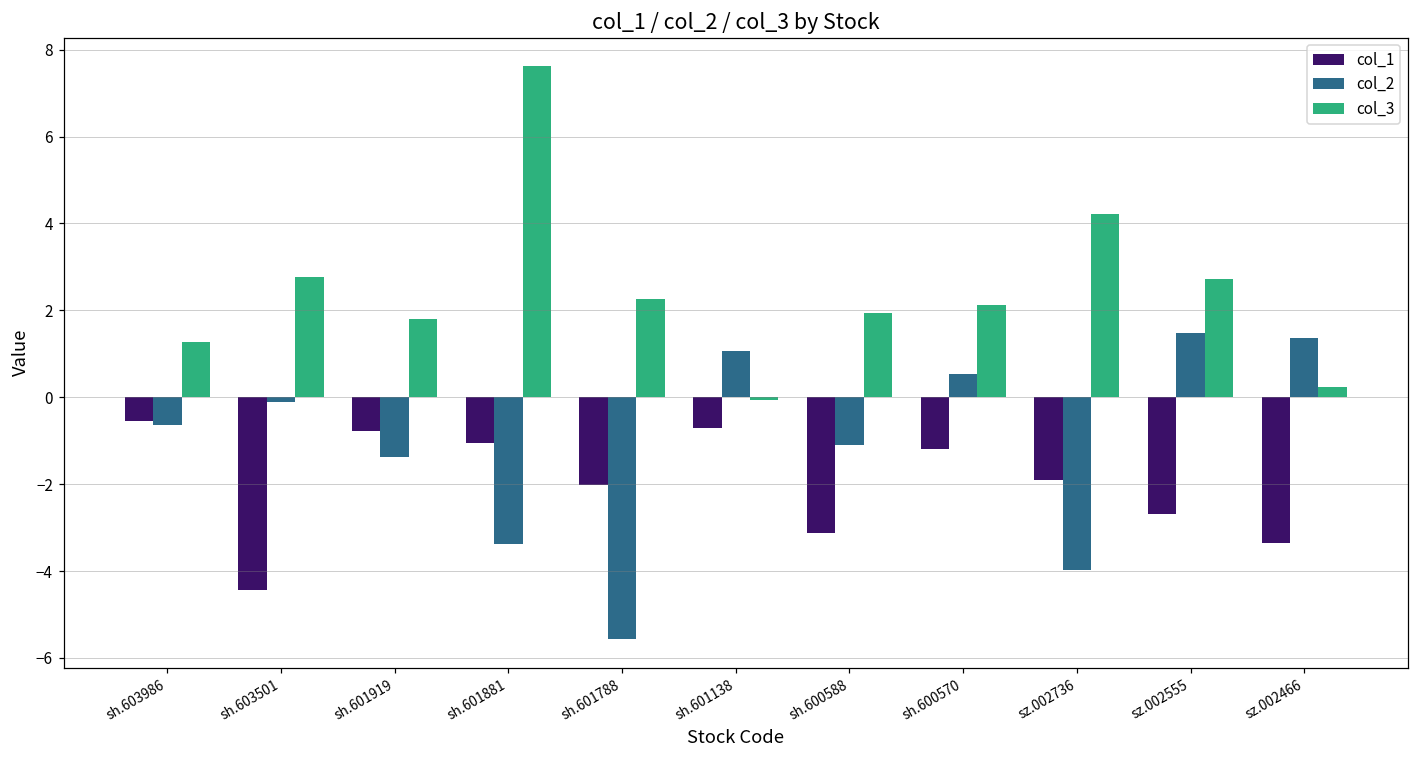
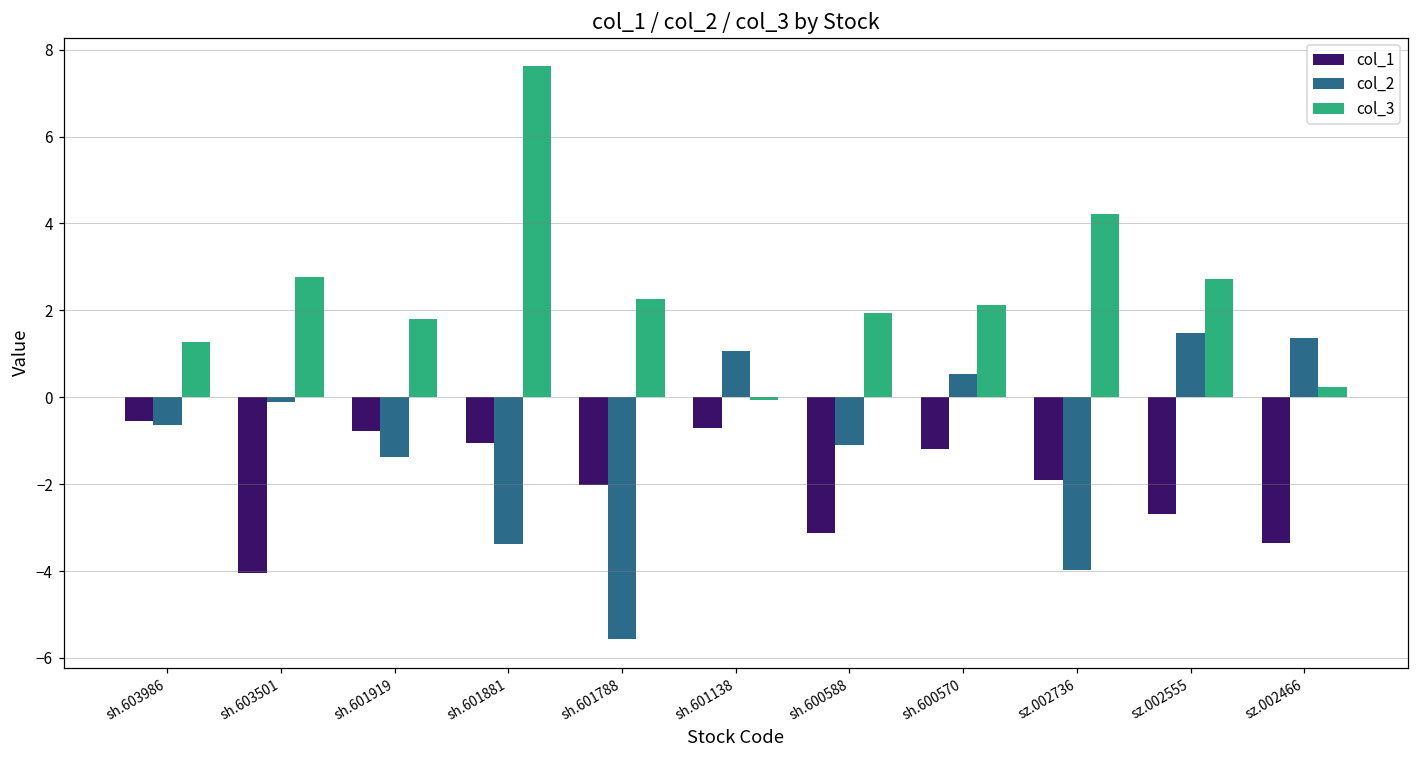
col_1, sh.603501: -4.4 -> -4.0
